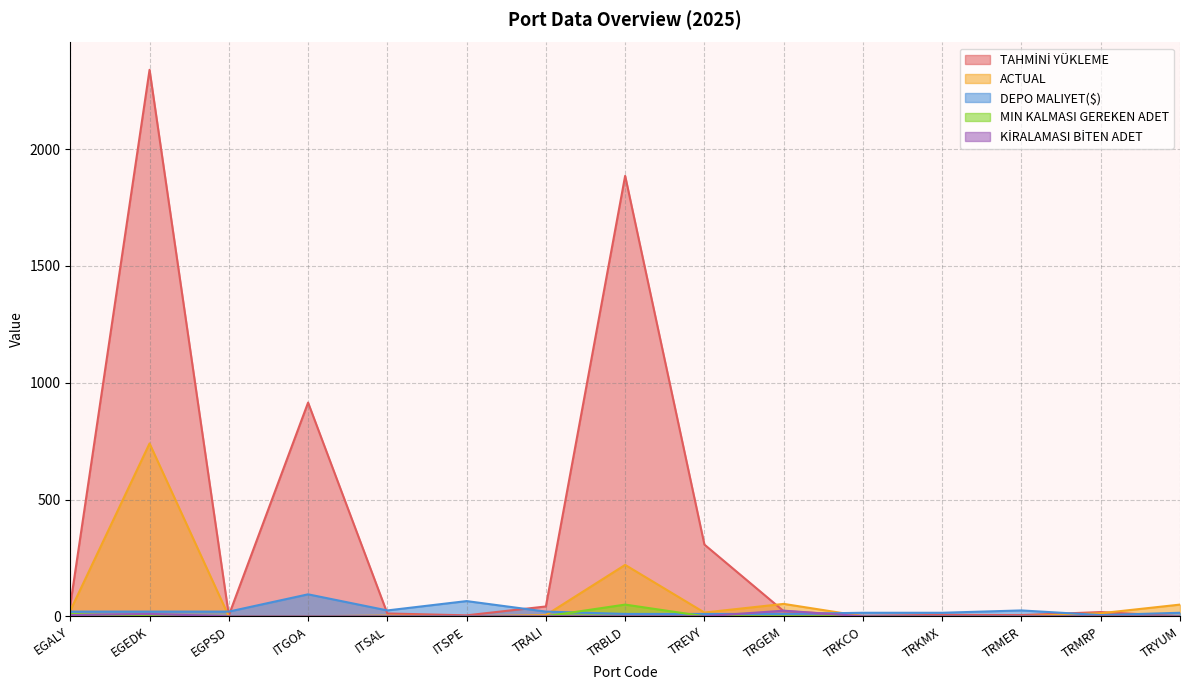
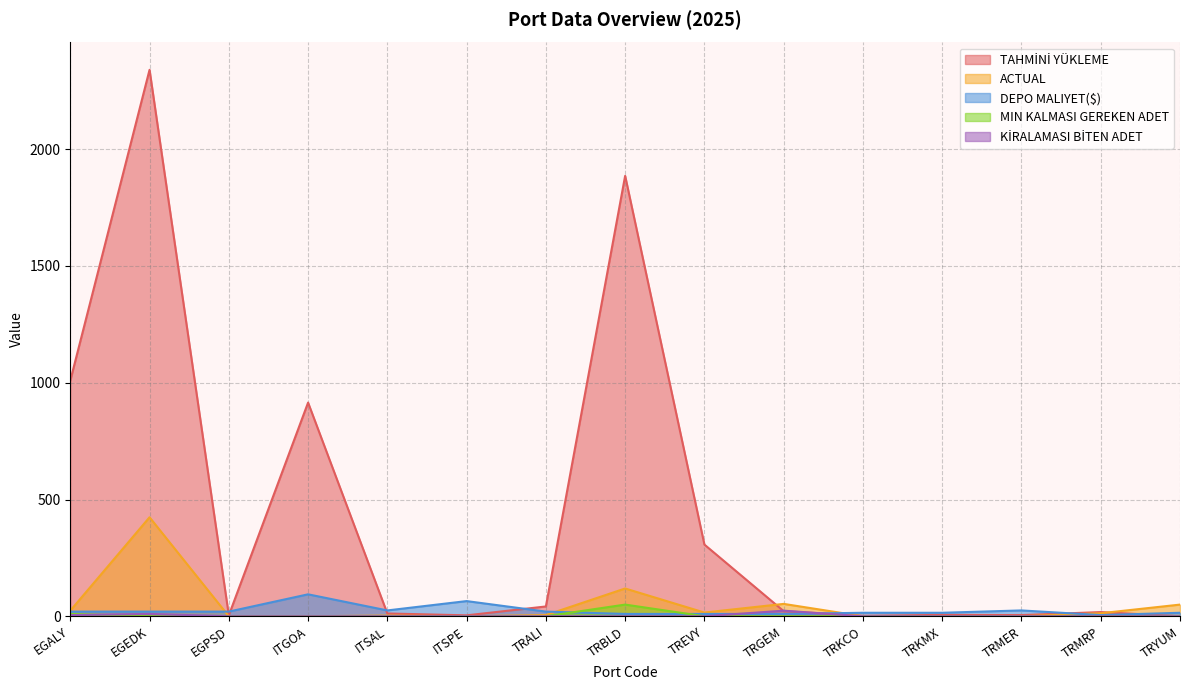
TAHMİNİ YÜKLEME, EGALY: 50 -> 1010
ACTUAL, EGEDK: 740 -> 420
ACTUAL, TRBLD: 220 -> 120
